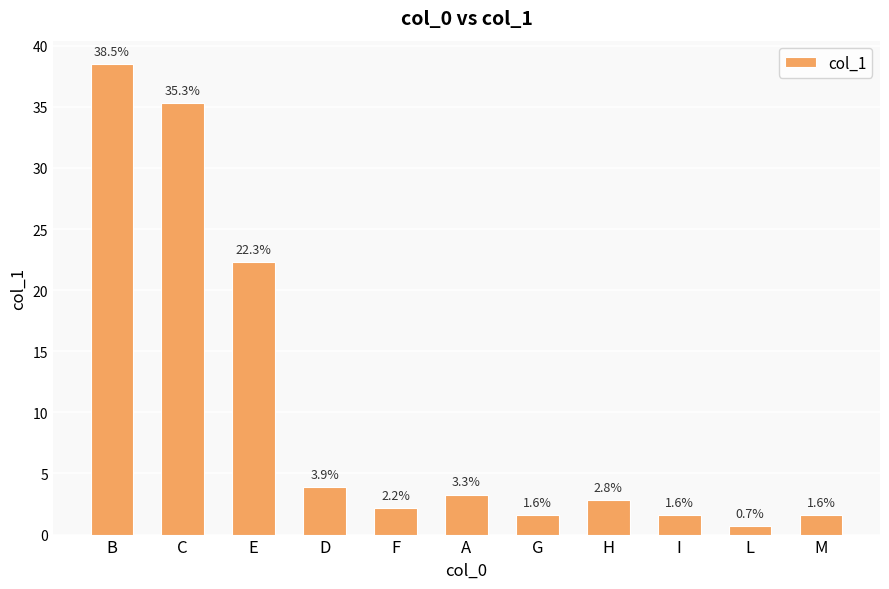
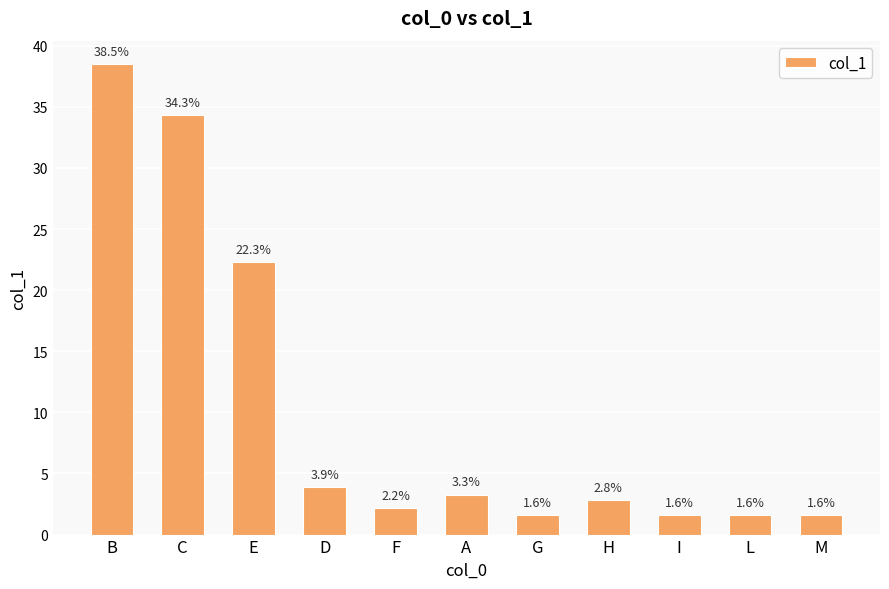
C: 35.3% -> 34.3%
L: 0.7% -> 1.6%
